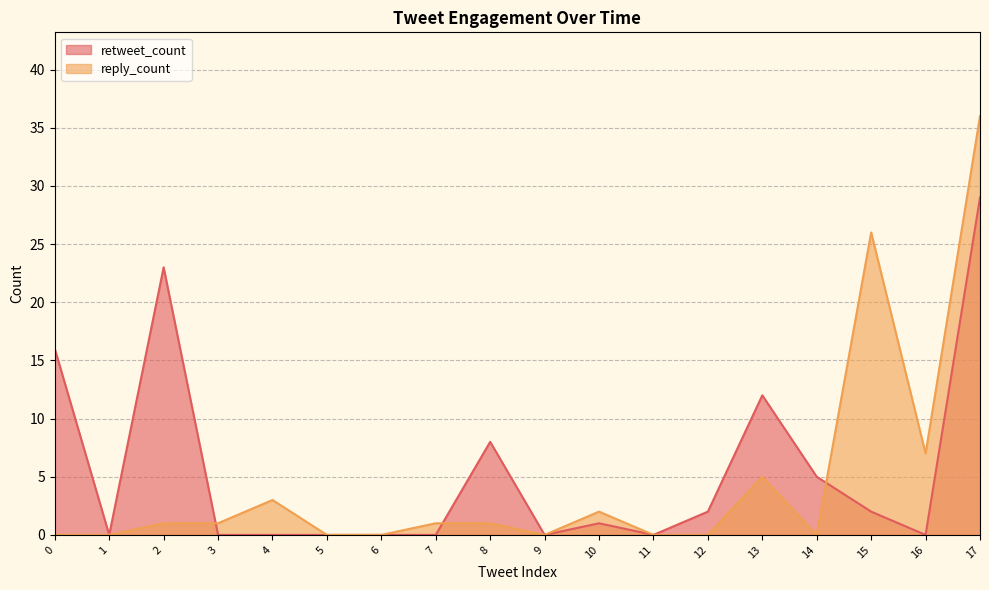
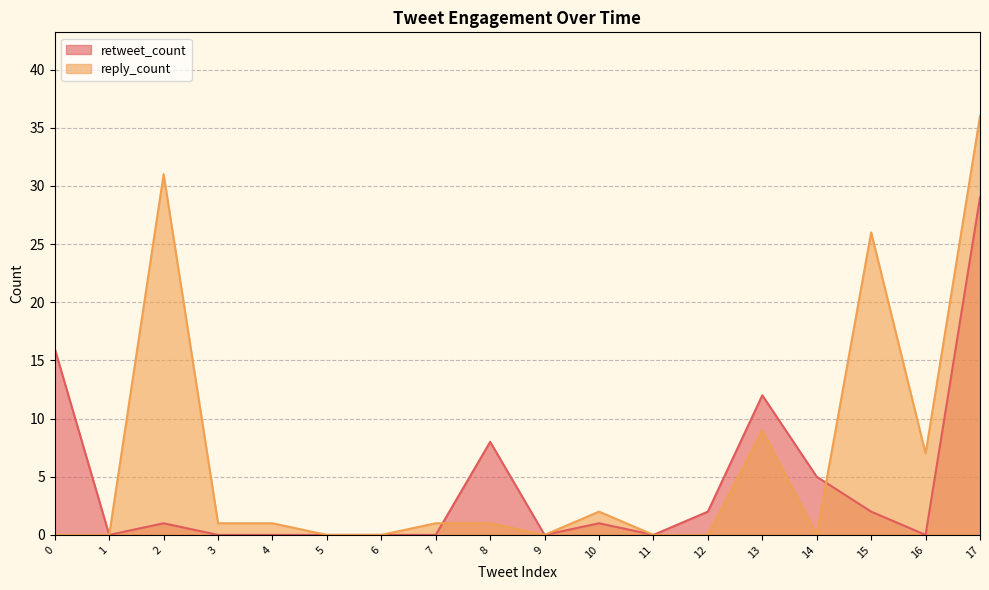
retweet_count, 2: 23 -> 1
reply_count, 2: 1 -> 31
reply_count, 4: 3 -> 1
reply_count, 13: 5 -> 9
